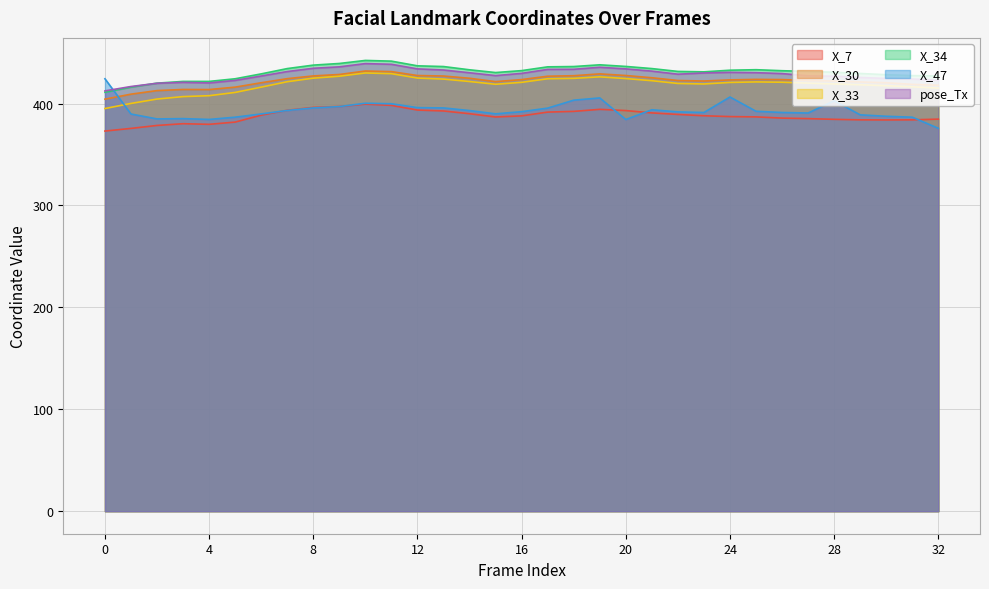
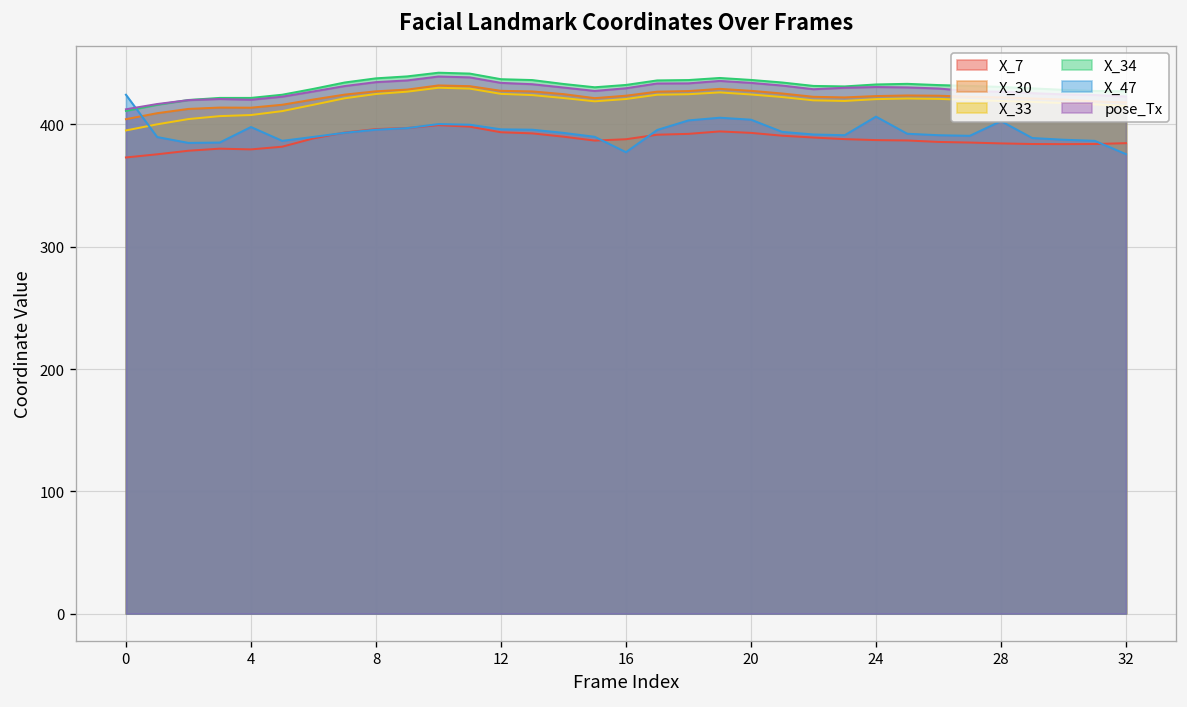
X_47, 4: 384 -> 398
X_47, 16: 392 -> 377
X_47, 20: 384 -> 404
